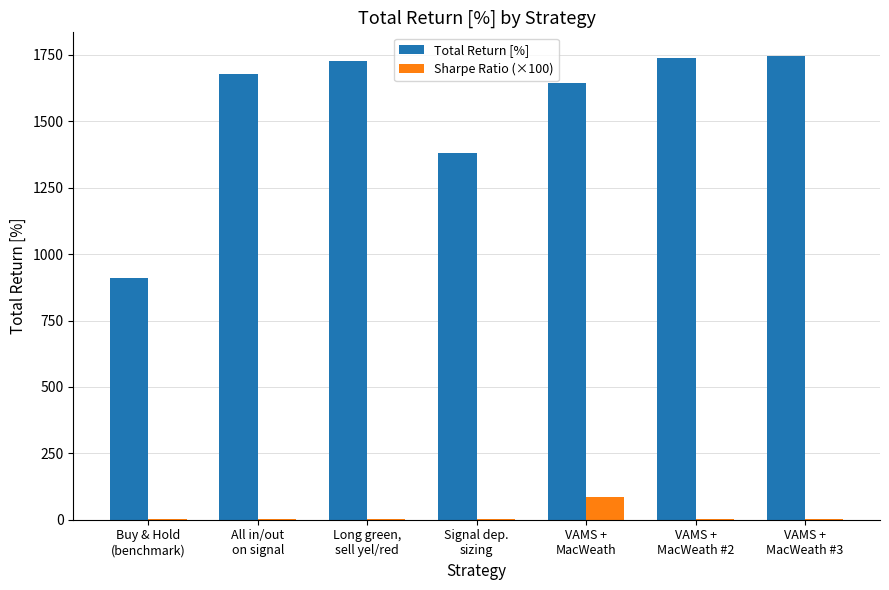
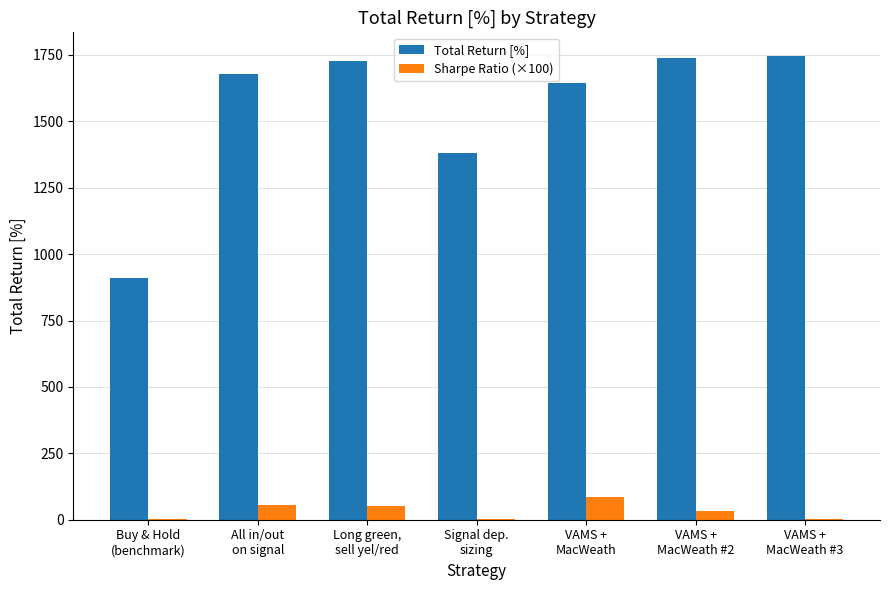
Sharpe Ratio (×100), All in/out on signal: 0 -> 60
Sharpe Ratio (×100), Long green, sell yel/red: 0 -> 50
Sharpe Ratio (×100), VAMS + MacWeath #2: 0 -> 30
